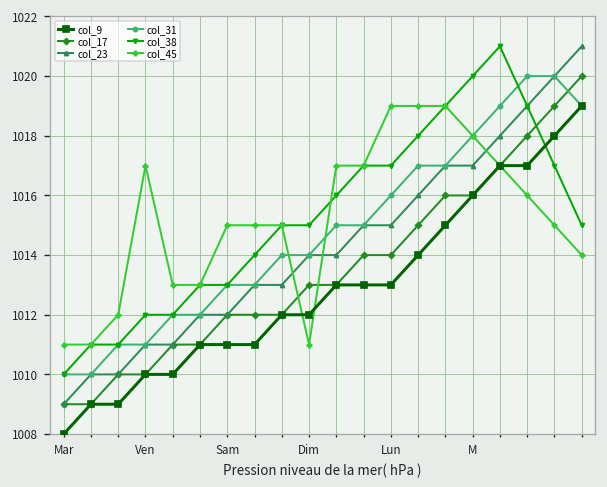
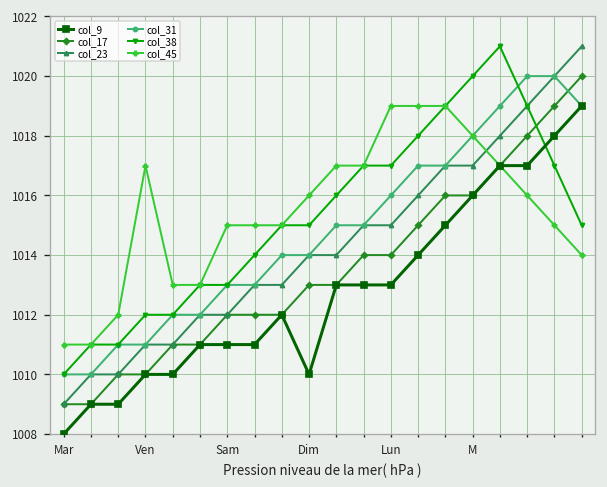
col_9, Dim: 1012 -> 1010
col_45, Dim: 1011 -> 1016
